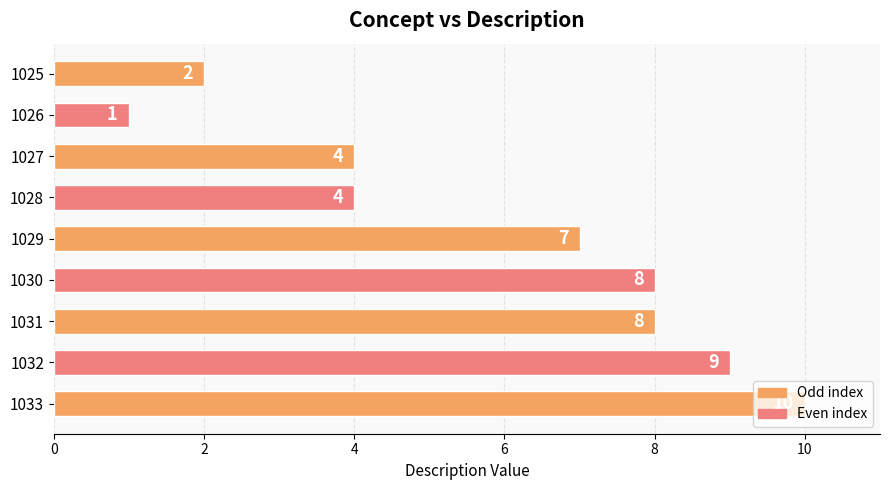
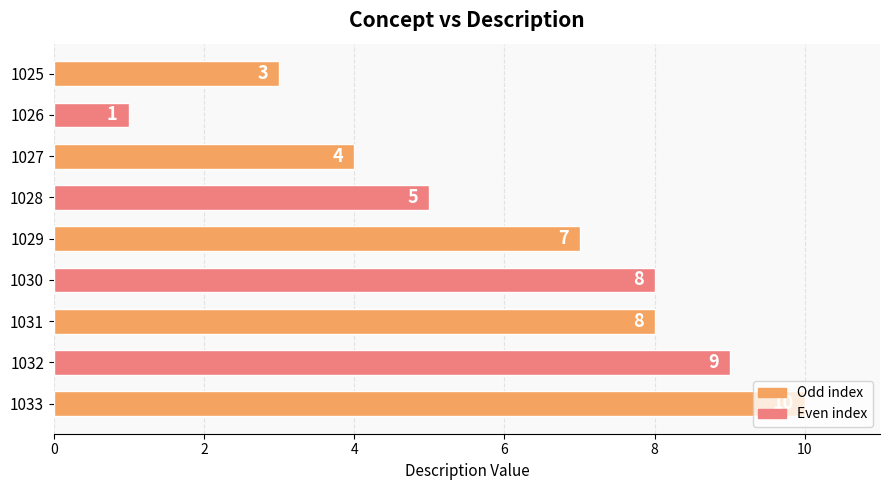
1025: 2 -> 3
1028: 4 -> 5
